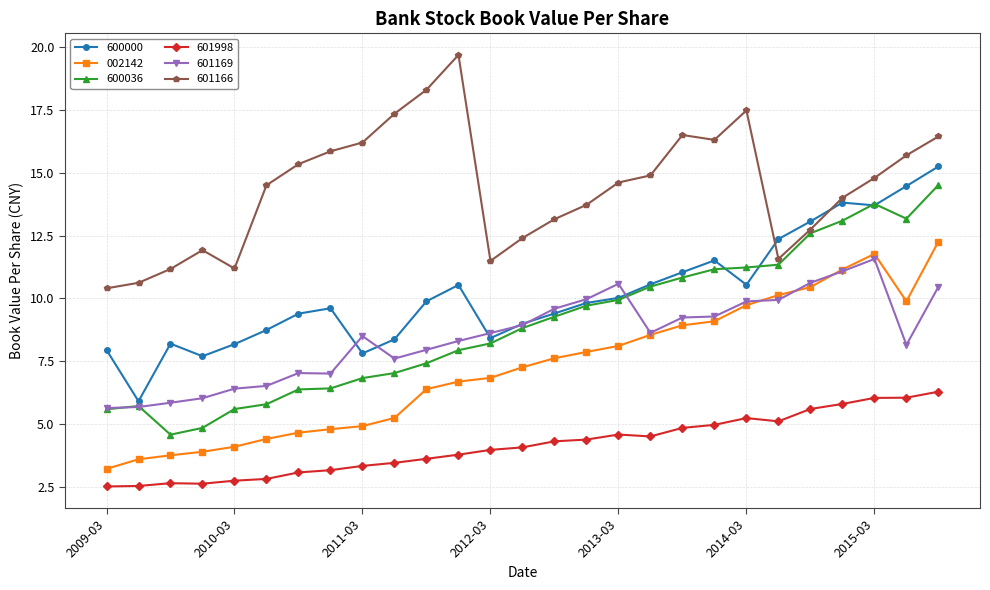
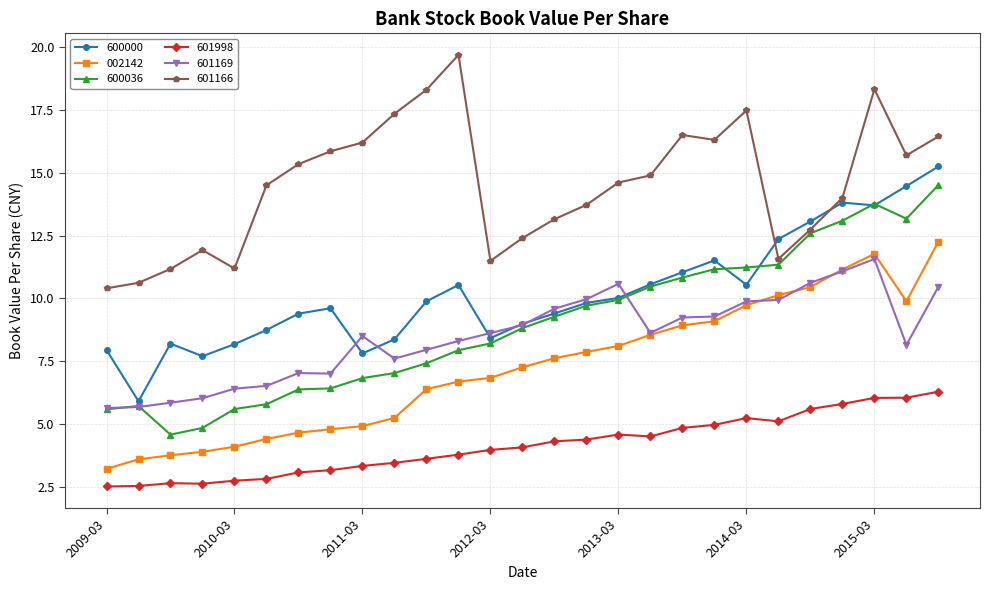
601166, 2015-03: 14.8 -> 18.3
